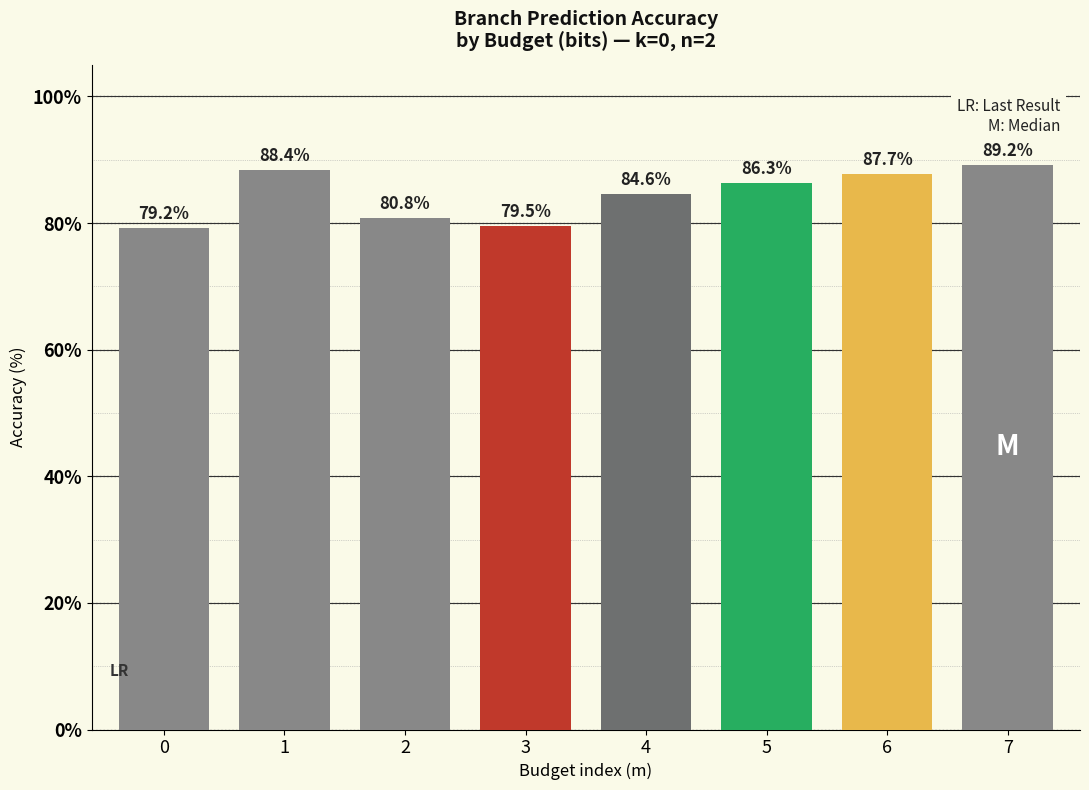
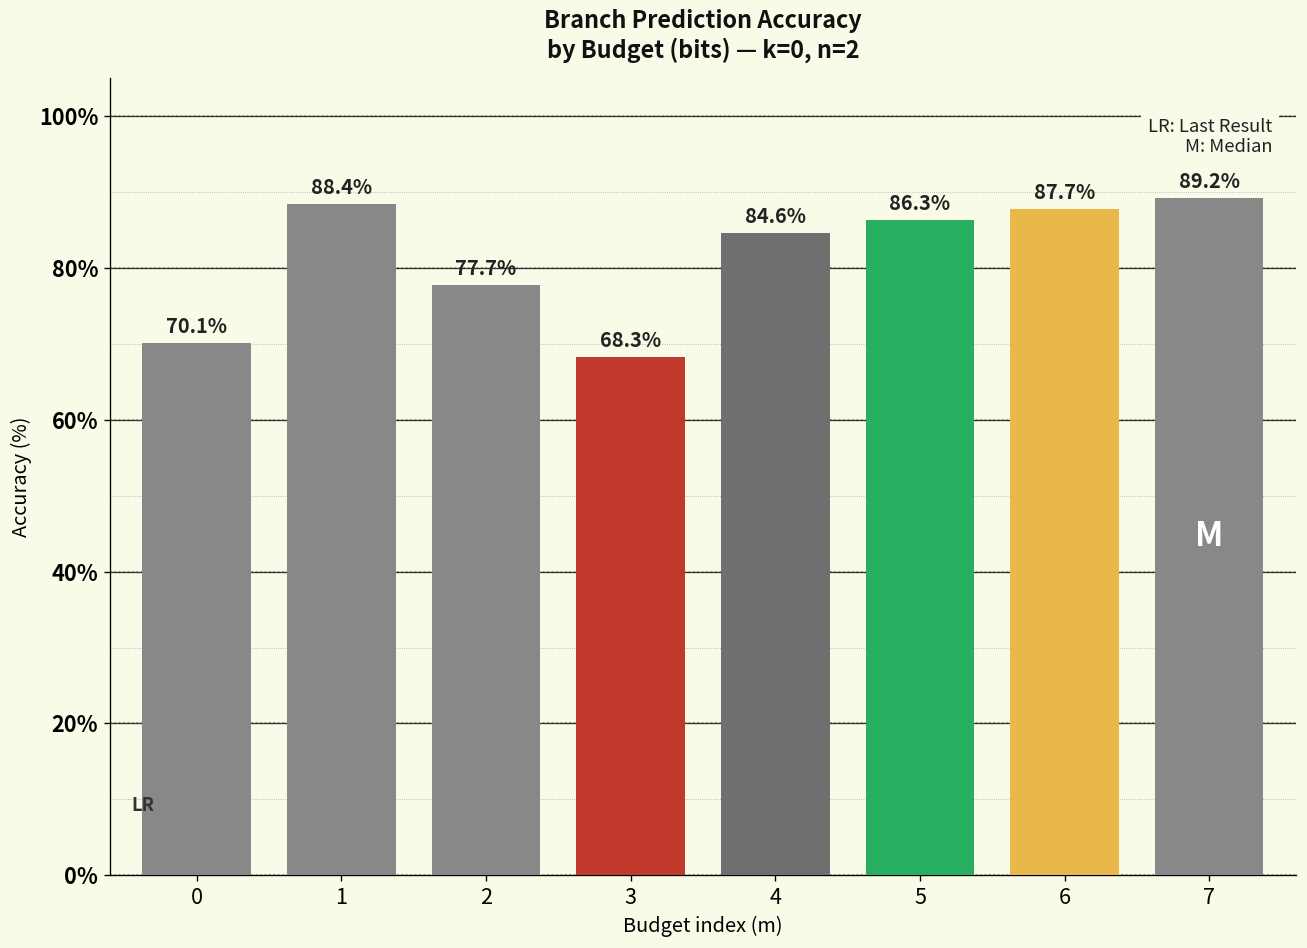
0: 79.2% -> 70.1%
2: 80.8% -> 77.7%
3: 79.5% -> 68.3%
